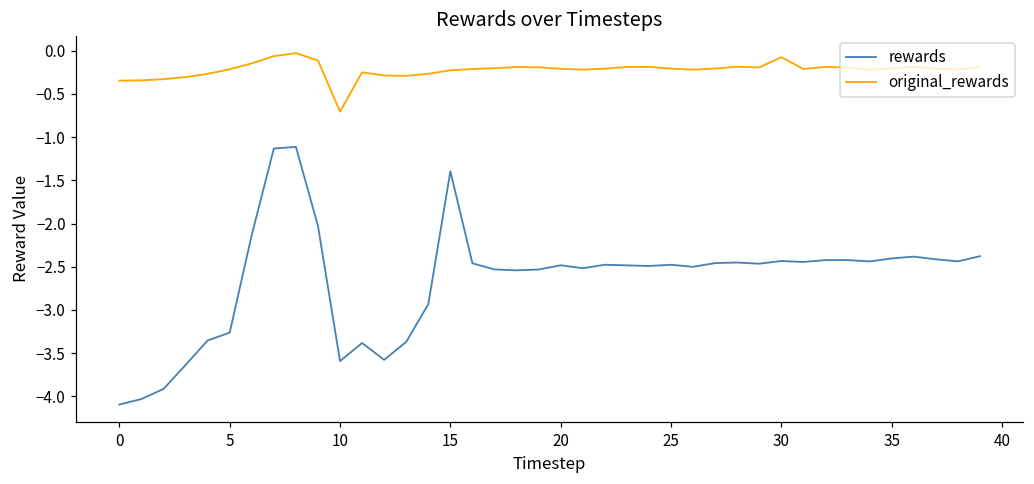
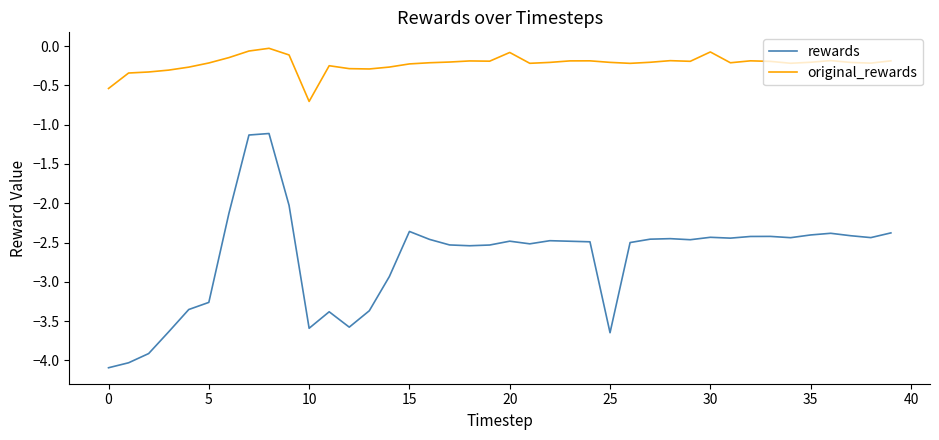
original_rewards, 0: -0.3 -> -0.5
rewards, 15: -1.4 -> -2.4
original_rewards, 20: -0.2 -> -0.1
rewards, 25: -2.5 -> -3.6
